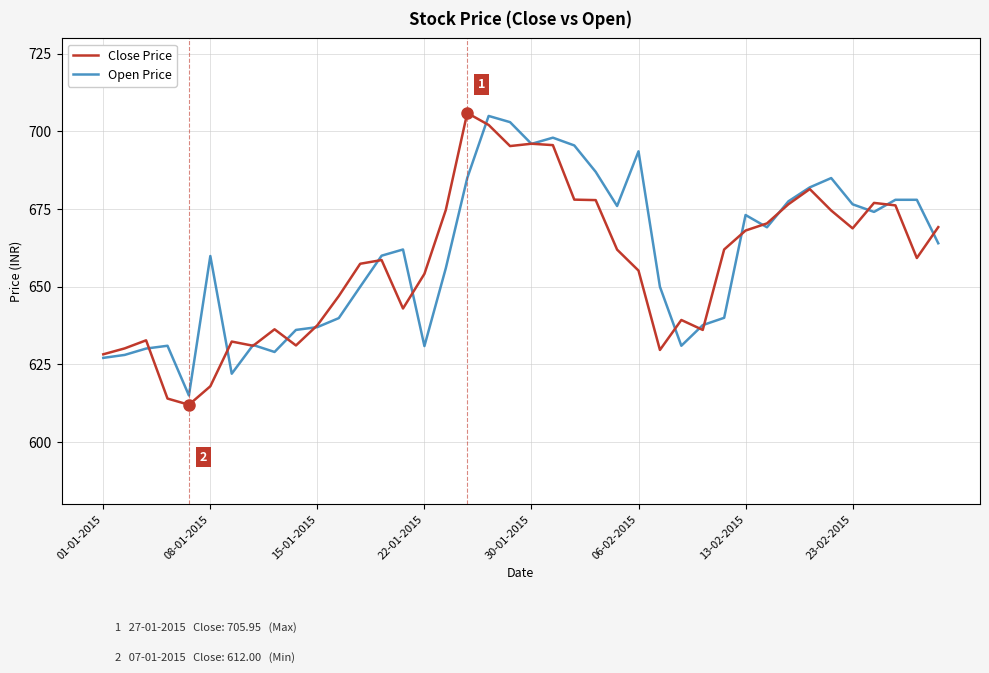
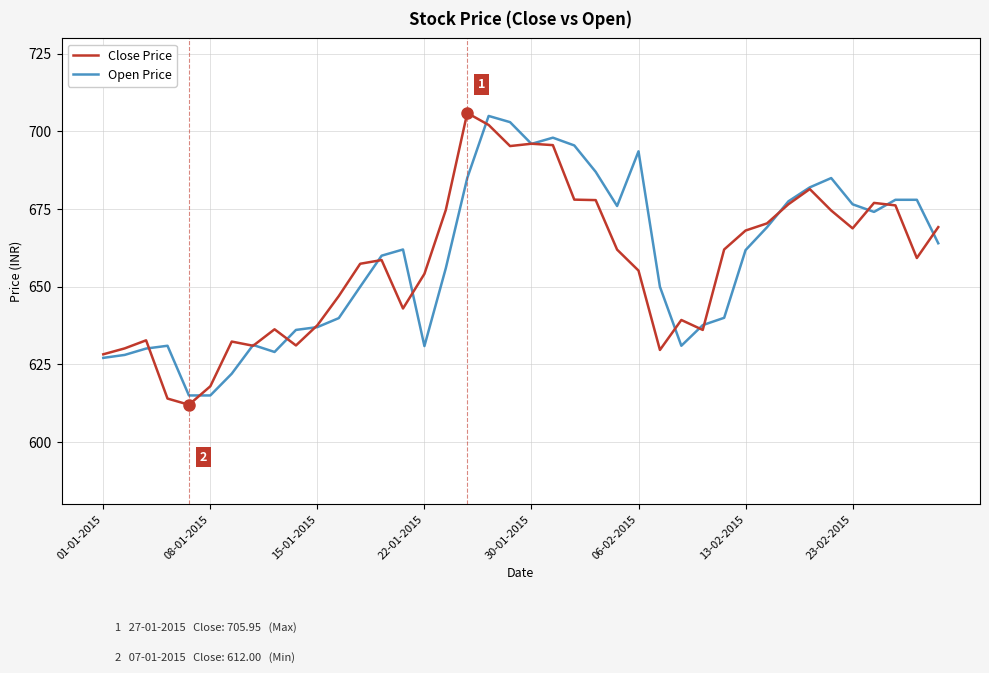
Open Price, 08-01-2015: 660 -> 615
Open Price, 13-02-2015: 673 -> 662
